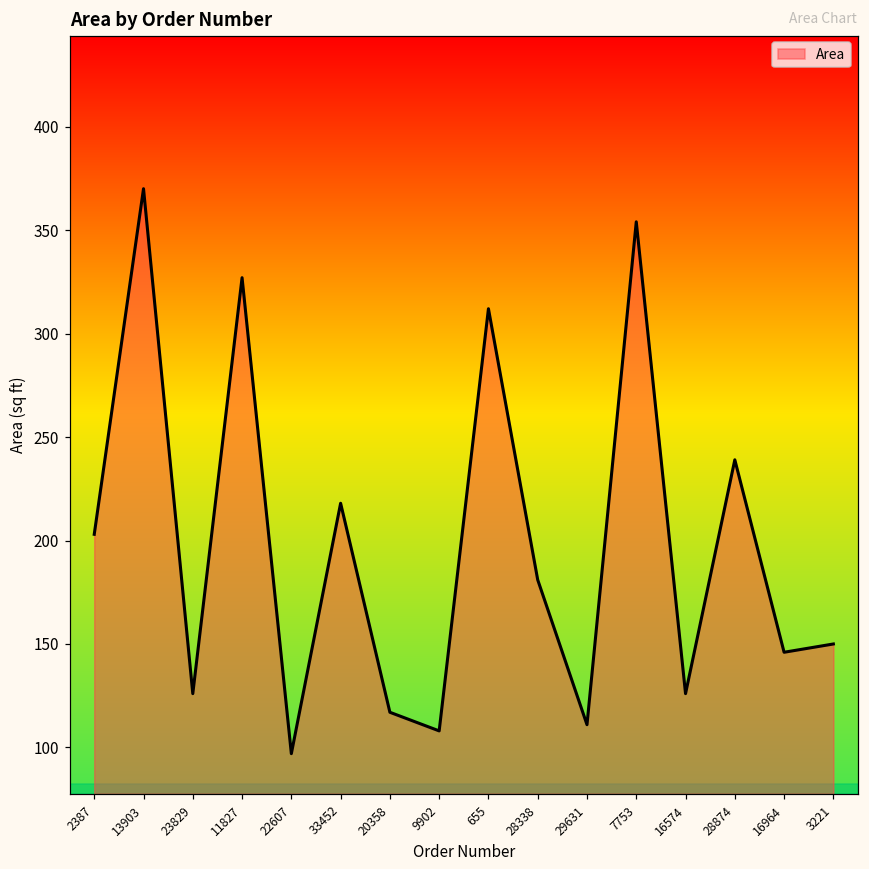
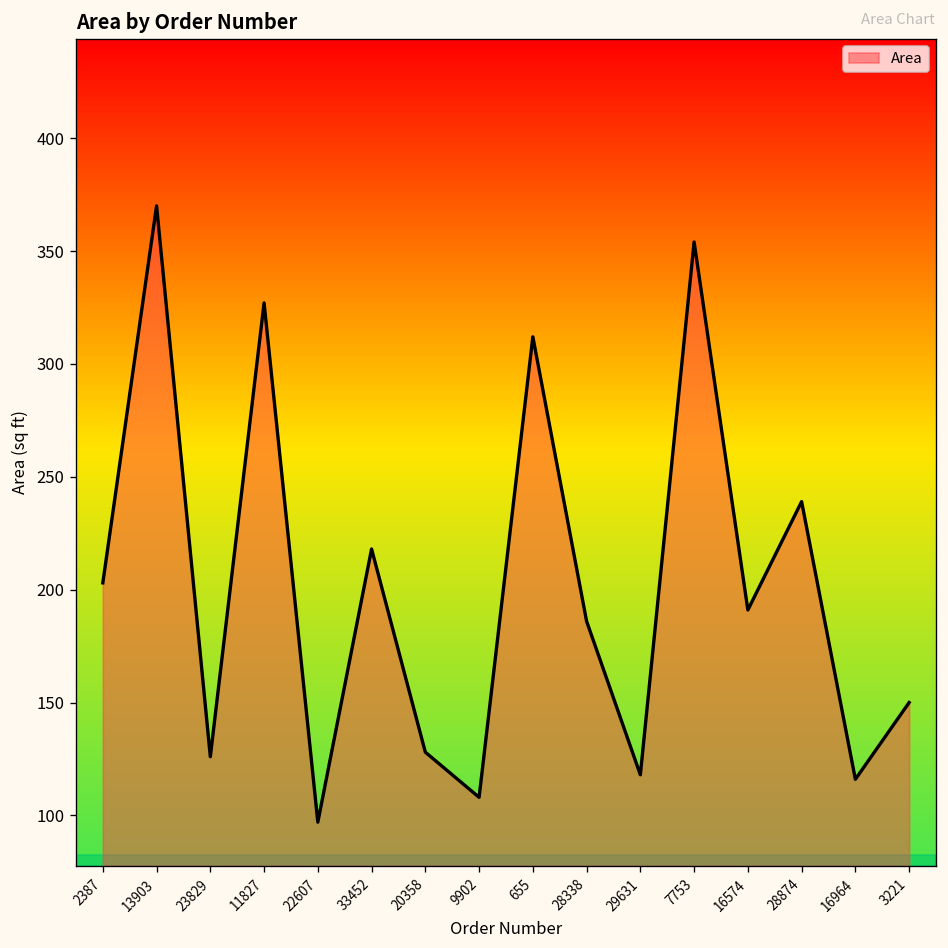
20358: 117 -> 128
28338: 181 -> 186
29631: 111 -> 118
16574: 126 -> 191
16964: 146 -> 116
